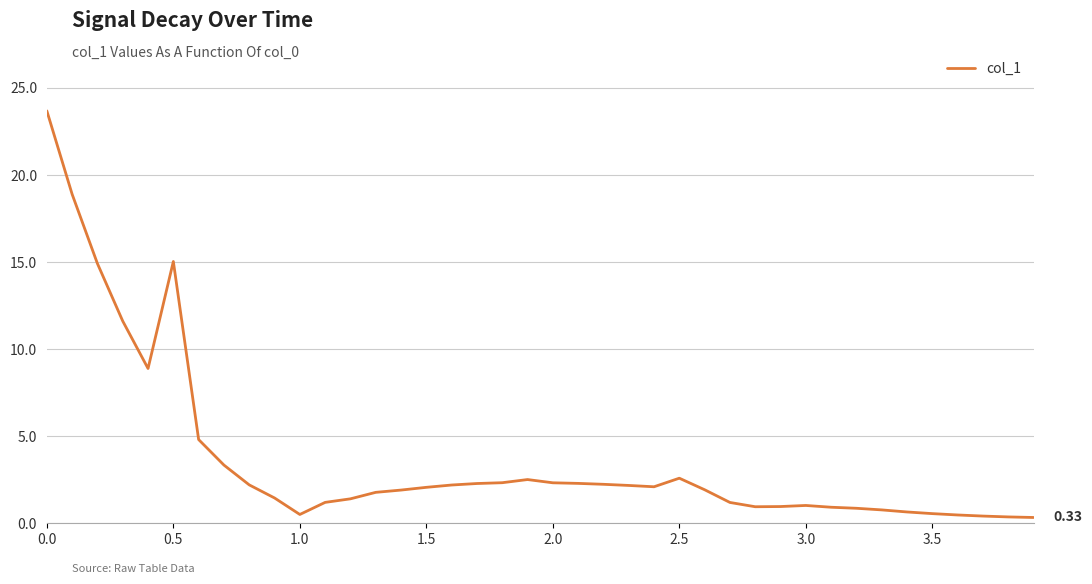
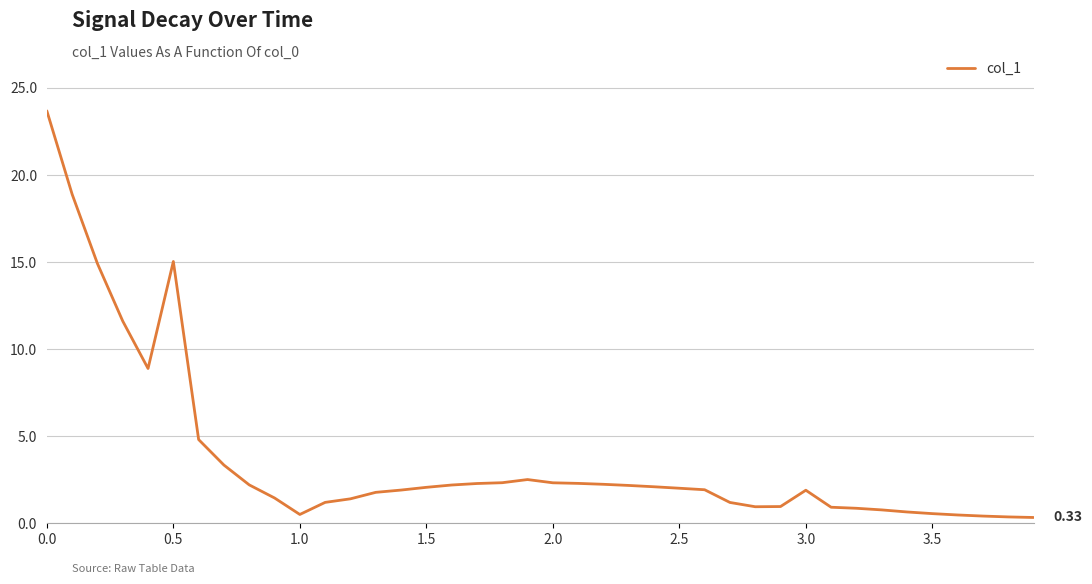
2.5: 2.6 -> 2.0
3.0: 1.0 -> 1.9
